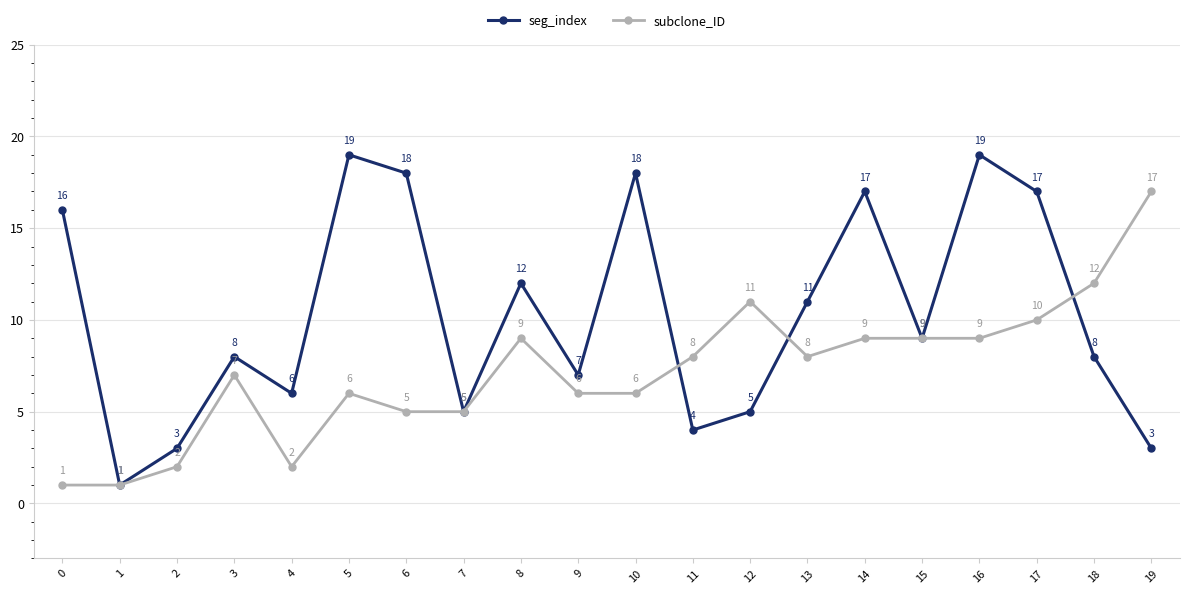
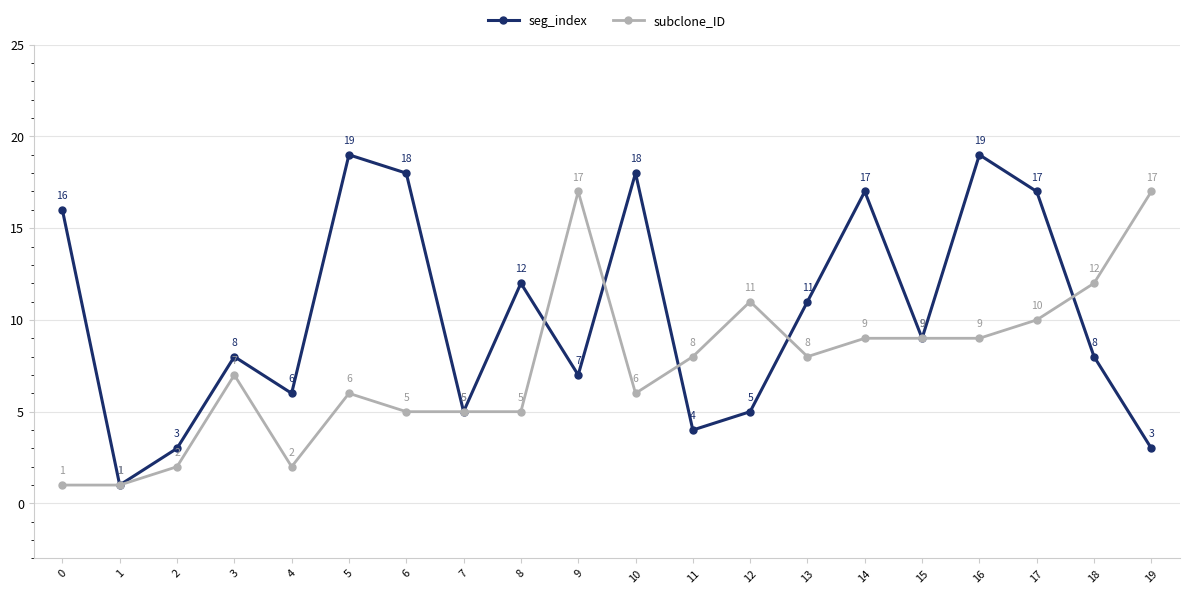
subclone_ID, 8: 9 -> 5
subclone_ID, 9: 6 -> 17
